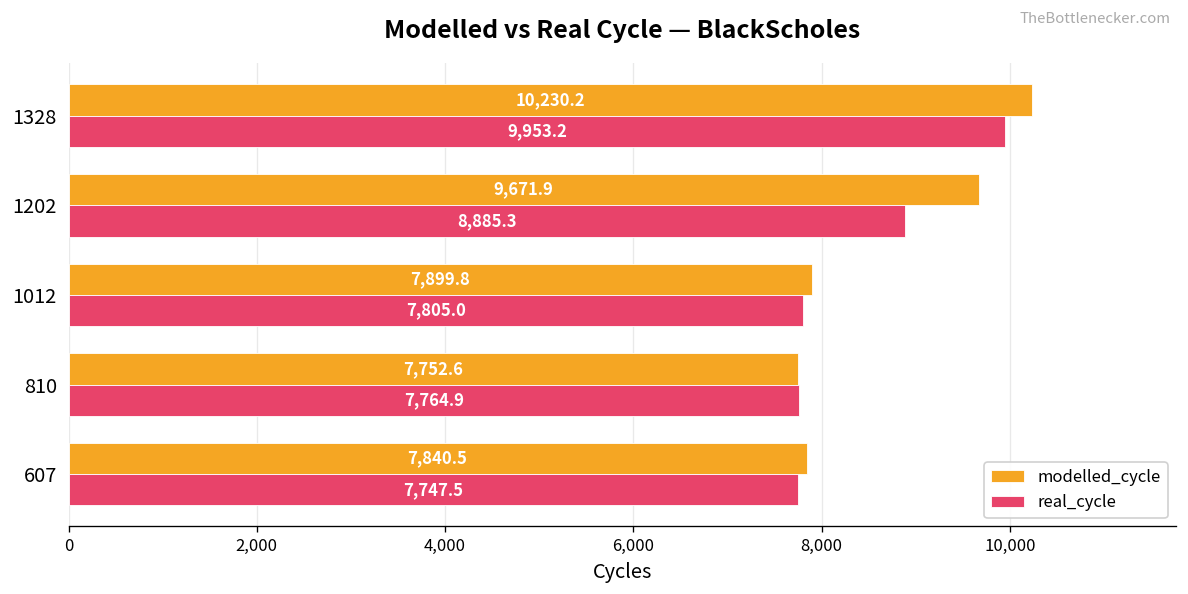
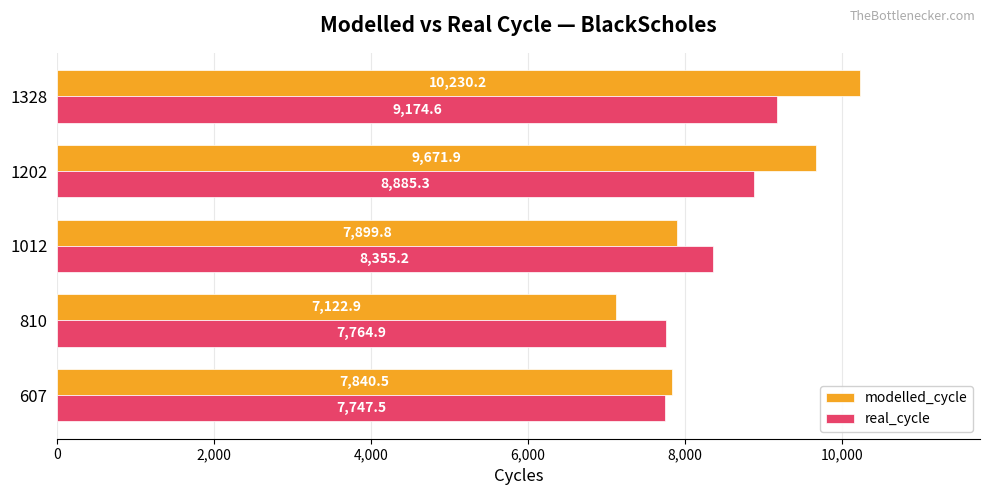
real_cycle, 1328: 9,953.2 -> 9,174.6
real_cycle, 1012: 7,805.0 -> 8,355.2
modelled_cycle, 810: 7,752.6 -> 7,122.9
